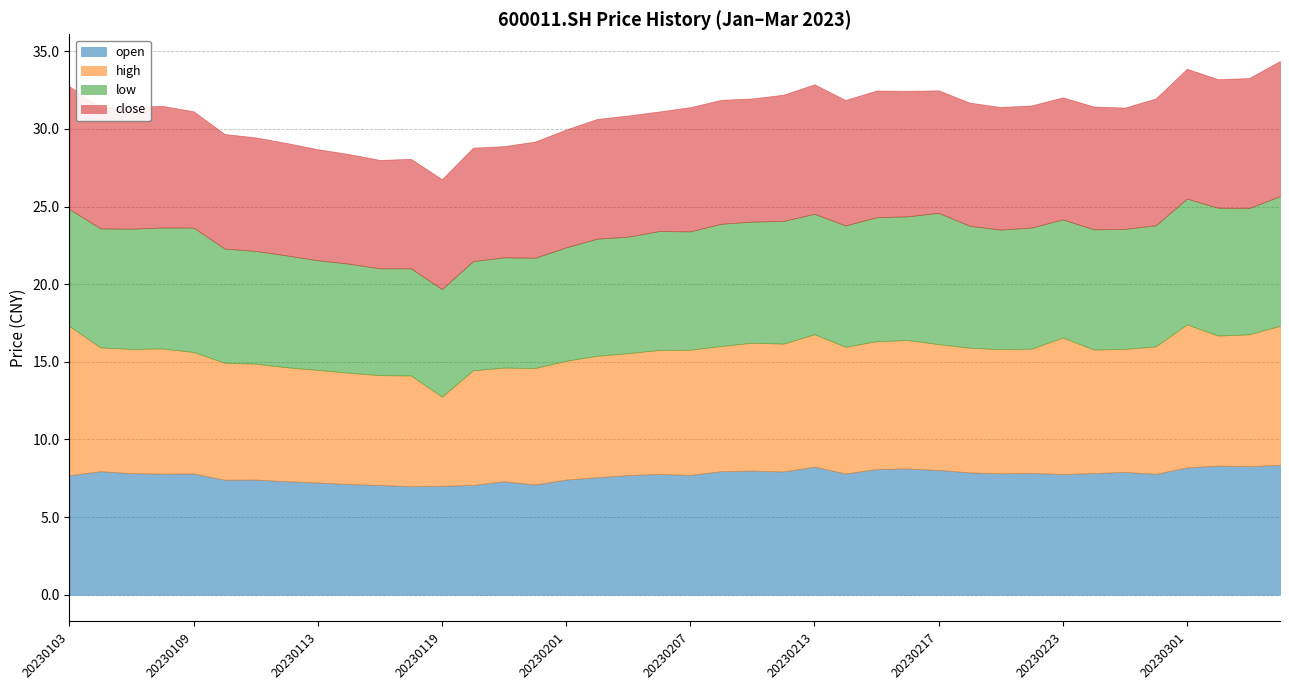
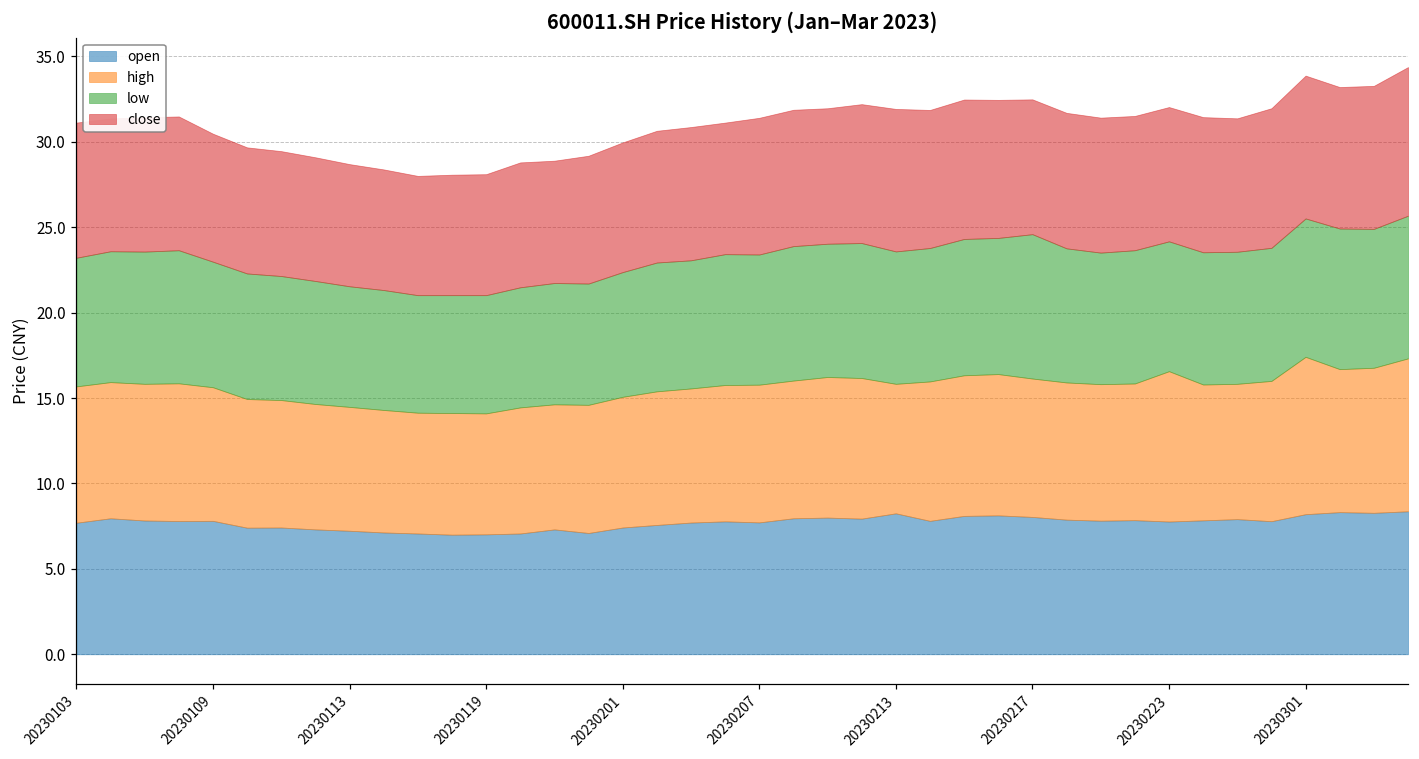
high, 20230103: 9.6 -> 8.0
low, 20230109: 8.0 -> 7.3
high, 20230119: 5.7 -> 7.1
high, 20230213: 8.5 -> 7.6
